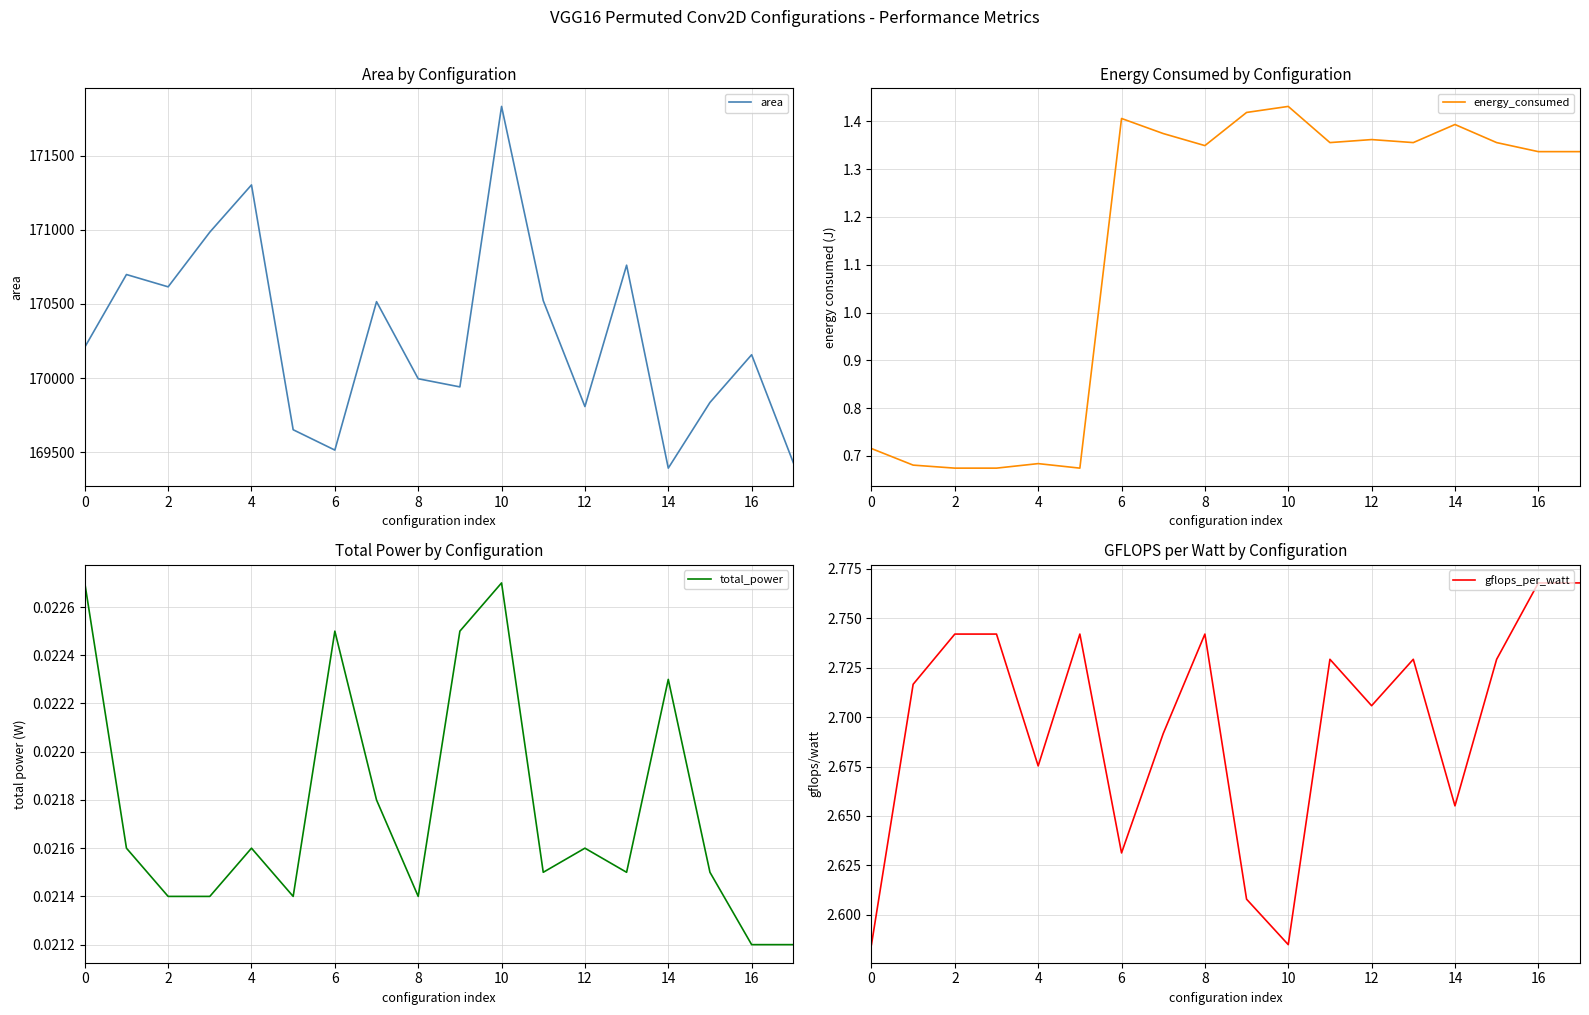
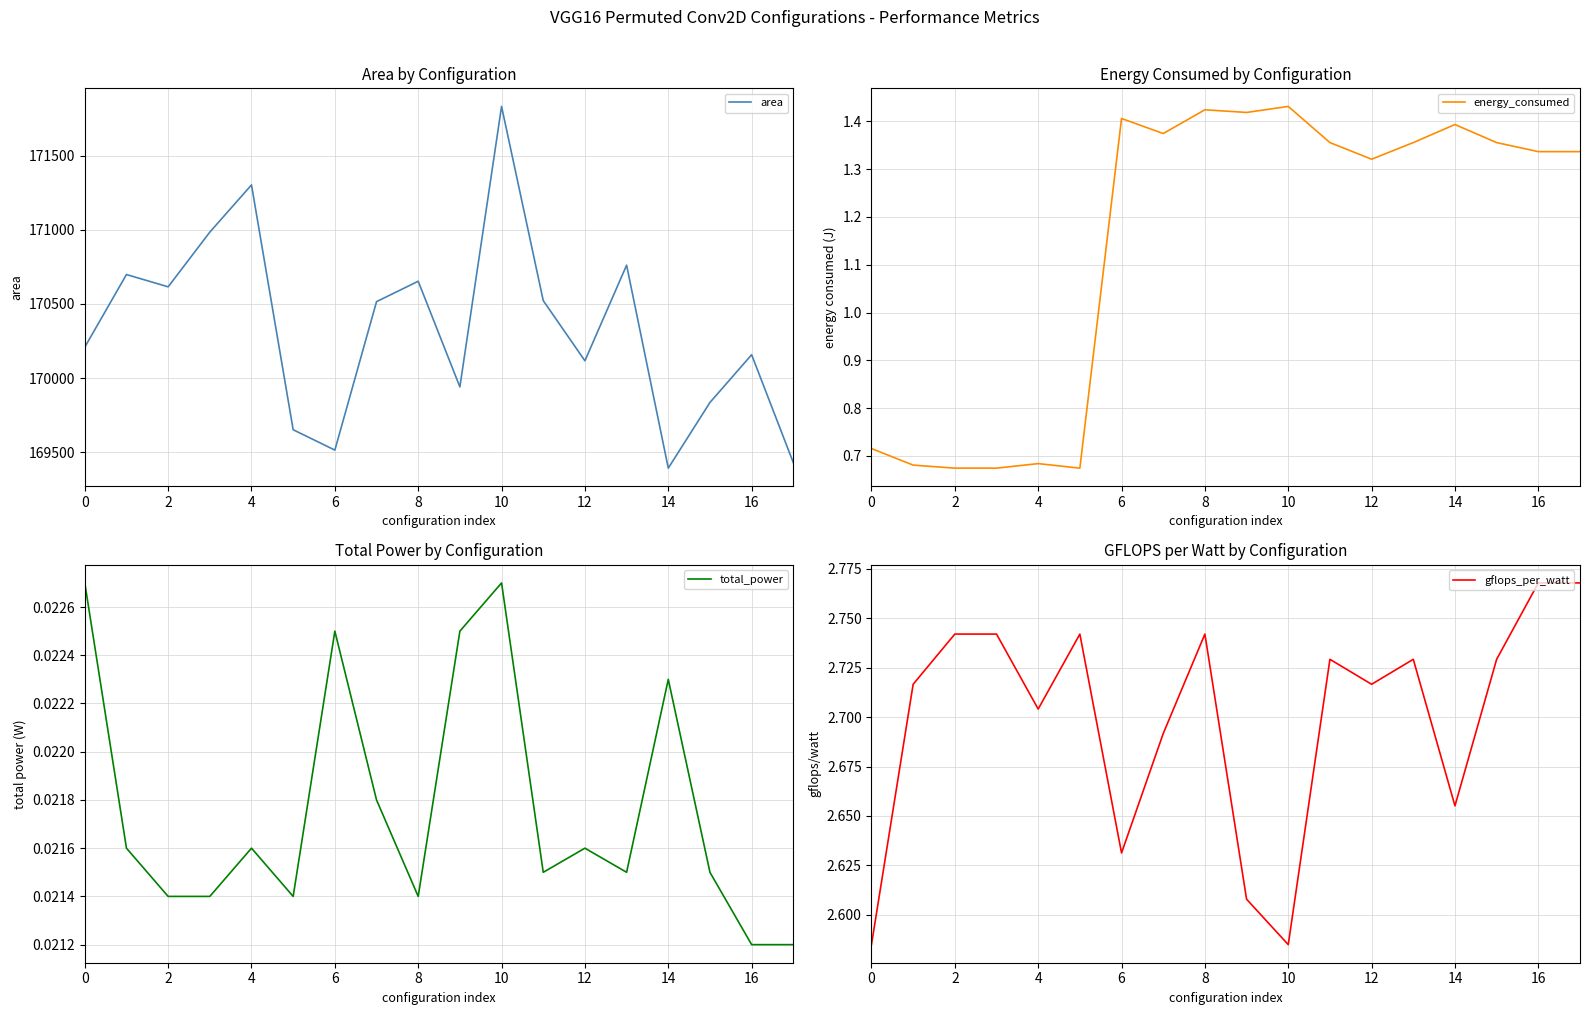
Area by Configuration, 8: 170000 -> 170650
Area by Configuration, 12: 169810 -> 170120
Energy Consumed by Configuration, 8: 1.35 -> 1.42
Energy Consumed by Configuration, 12: 1.36 -> 1.32
GFLOPS per Watt by Configuration, 4: 2.675 -> 2.704
GFLOPS per Watt by Configuration, 12: 2.706 -> 2.717
